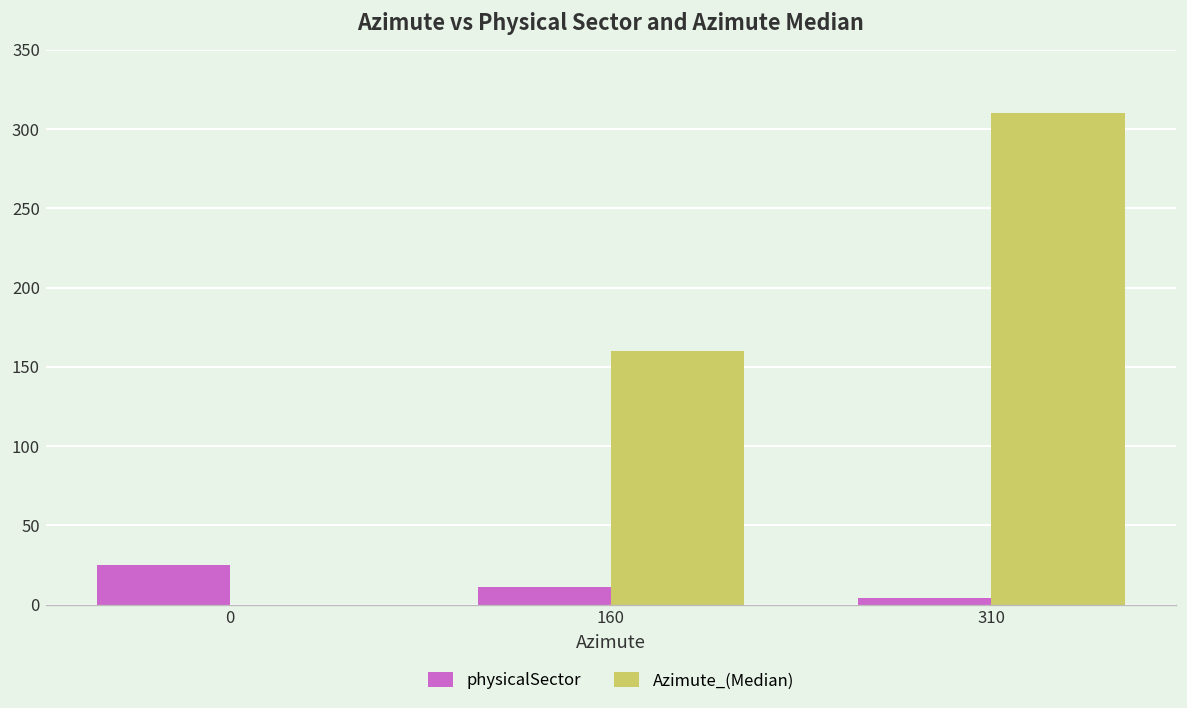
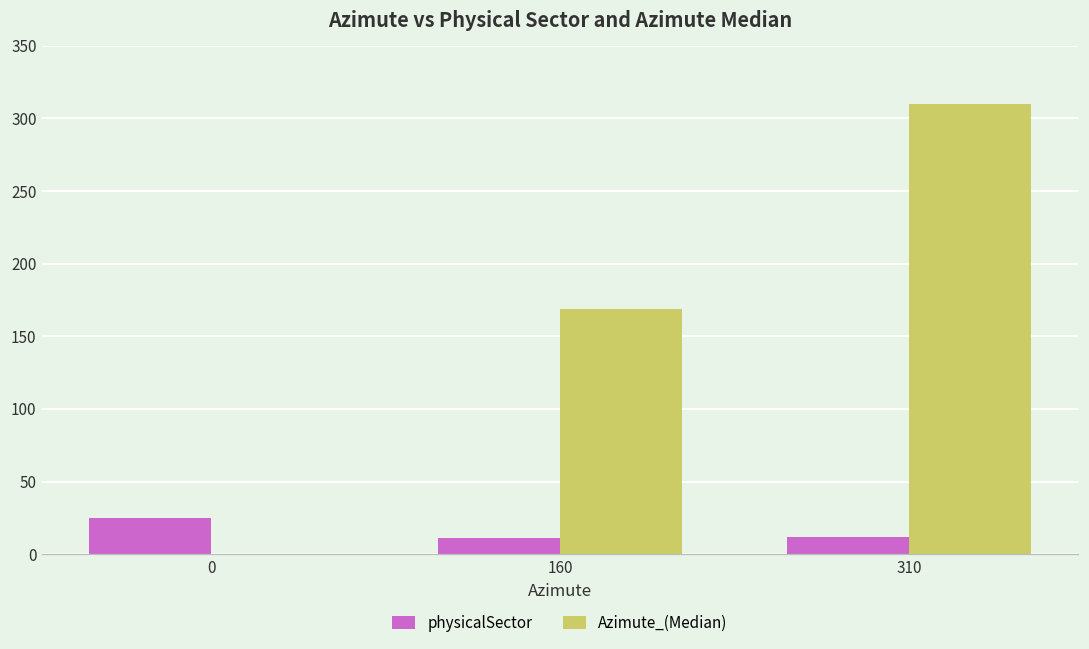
Azimute_(Median), 160: 160 -> 169
physicalSector, 310: 4 -> 12
